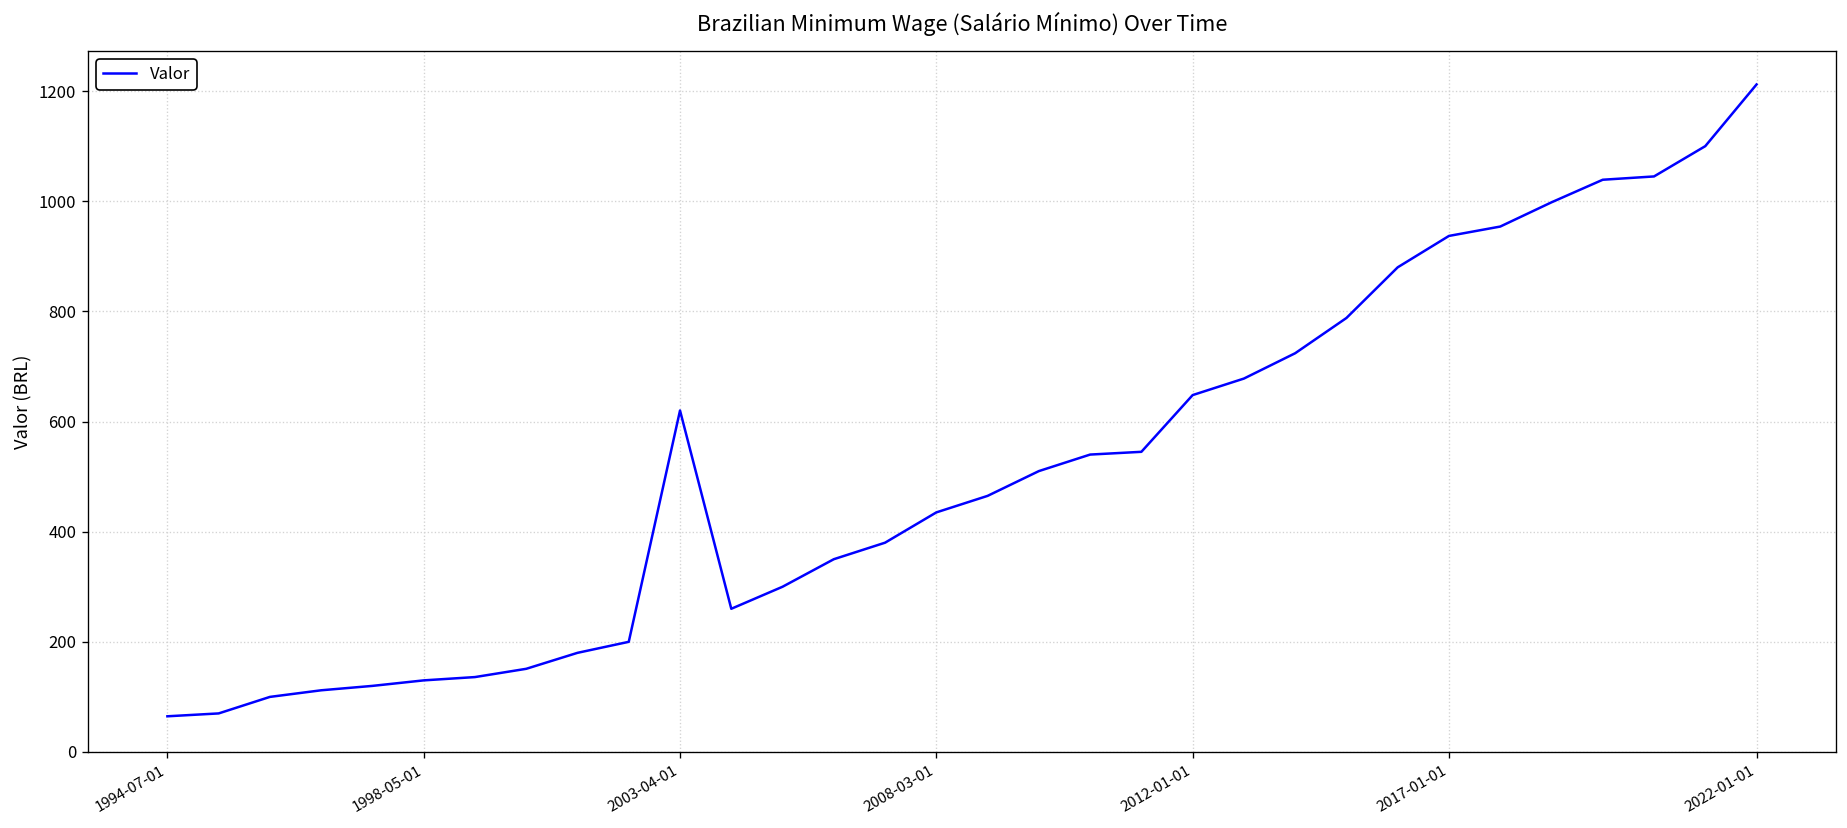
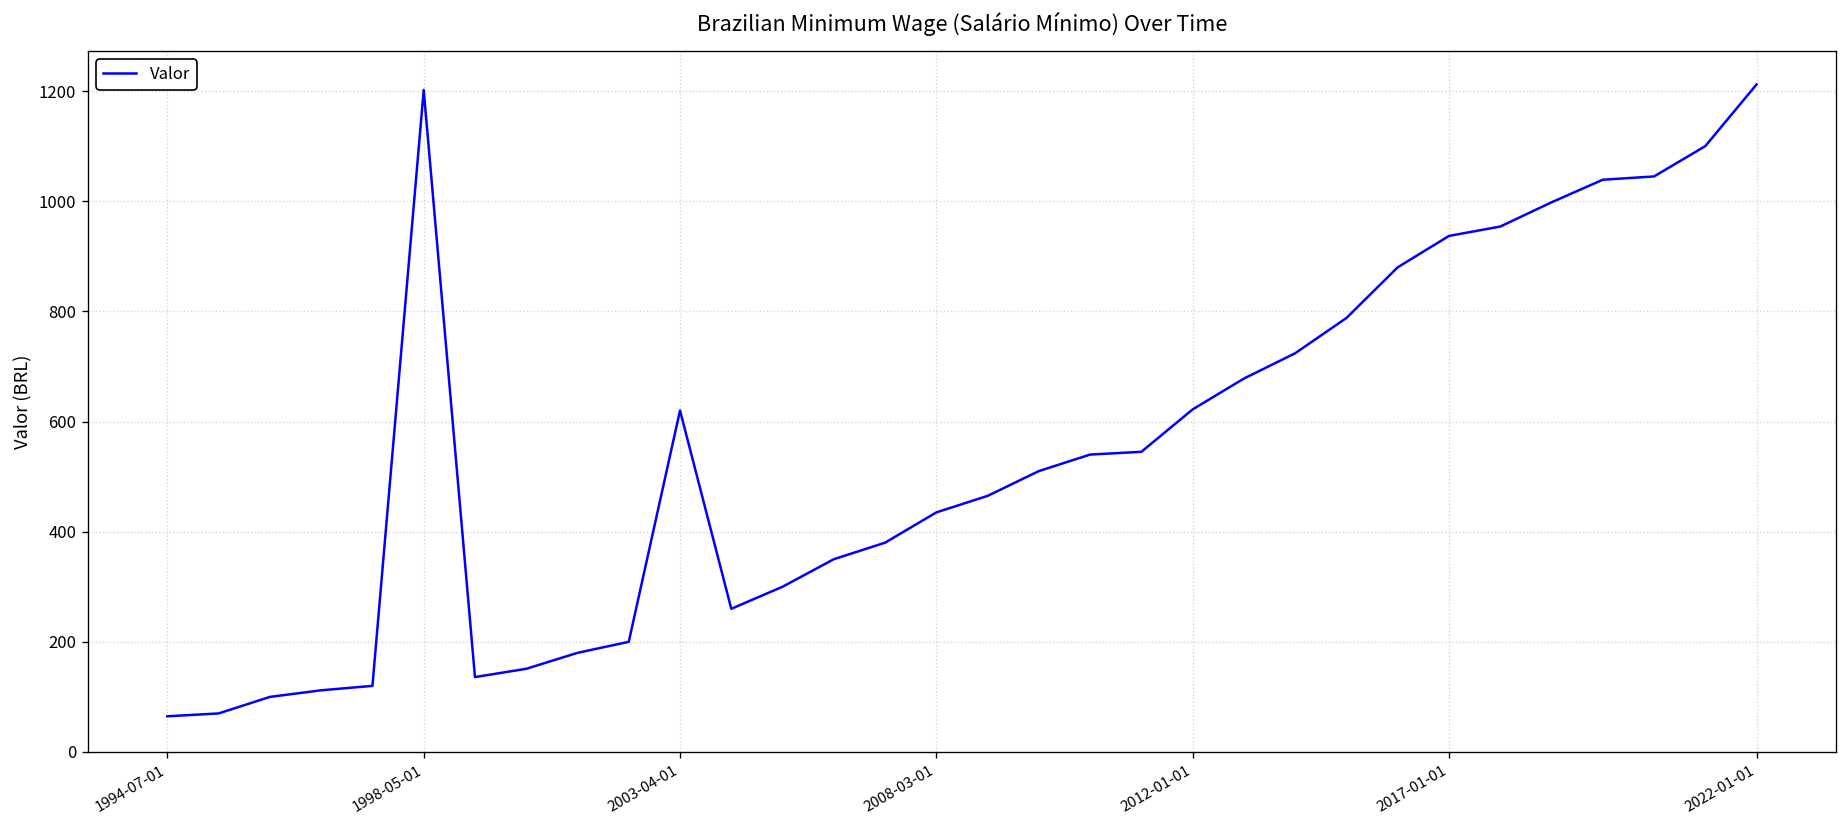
1998-05-01: 130 -> 1200
2012-01-01: 650 -> 620
